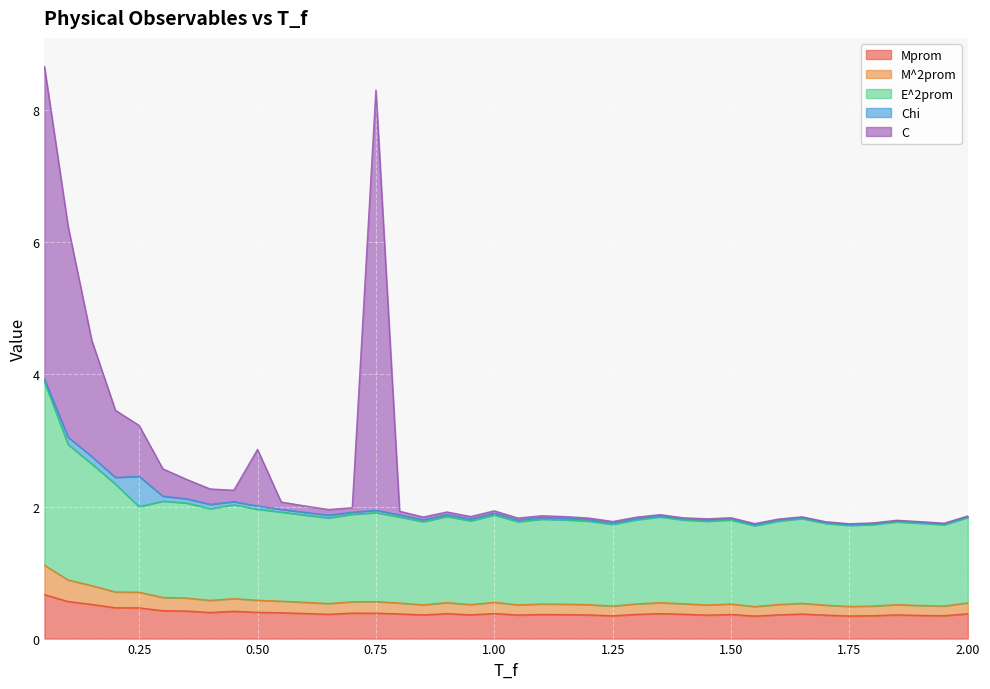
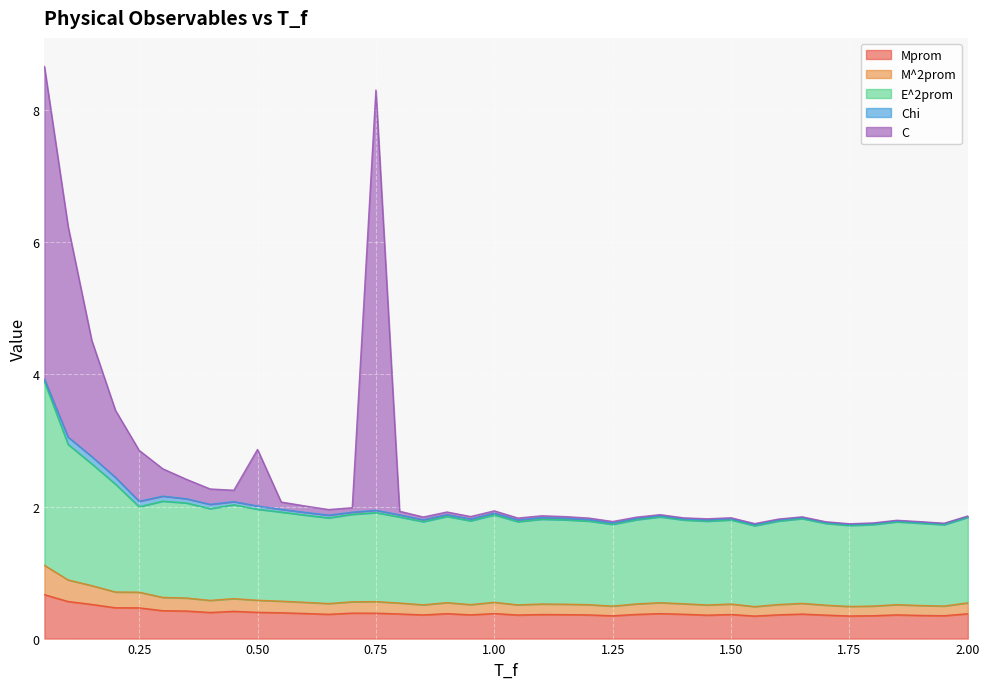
Chi, 0.25: 0.5 -> 0.1
